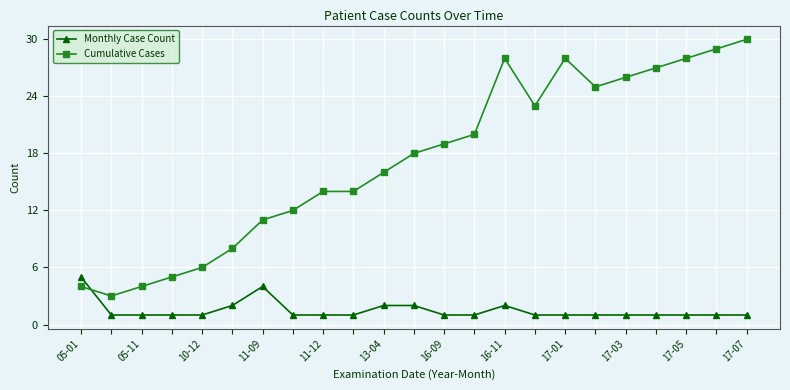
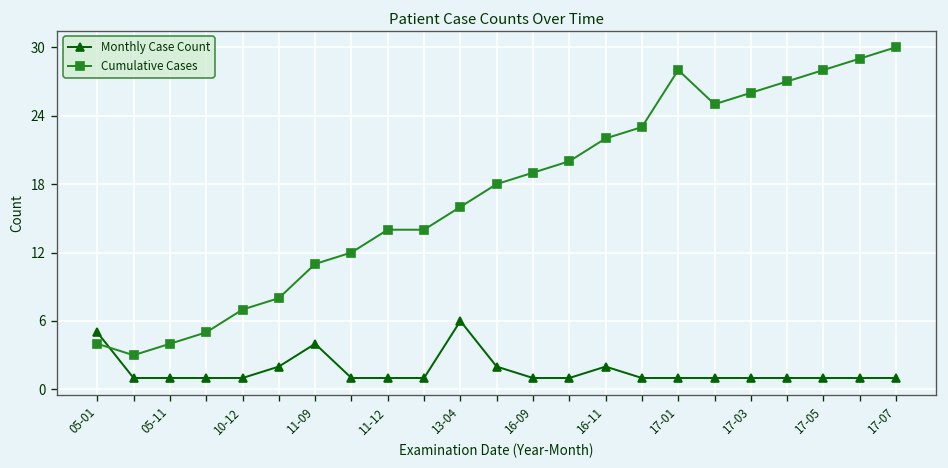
Cumulative Cases, 10-12: 6 -> 7
Monthly Case Count, 13-04: 2 -> 6
Cumulative Cases, 16-11: 28 -> 22
